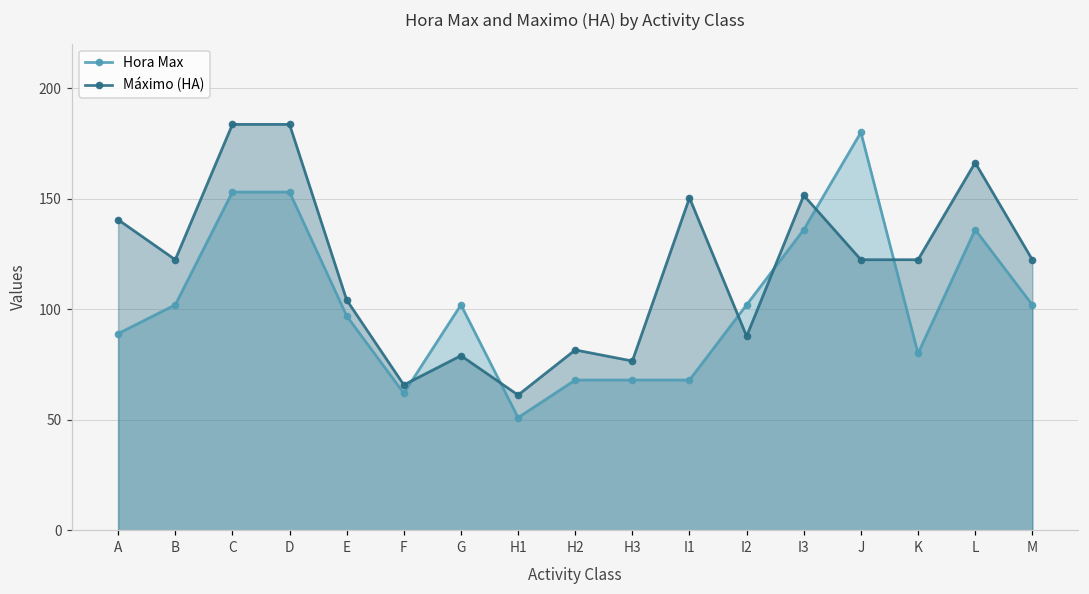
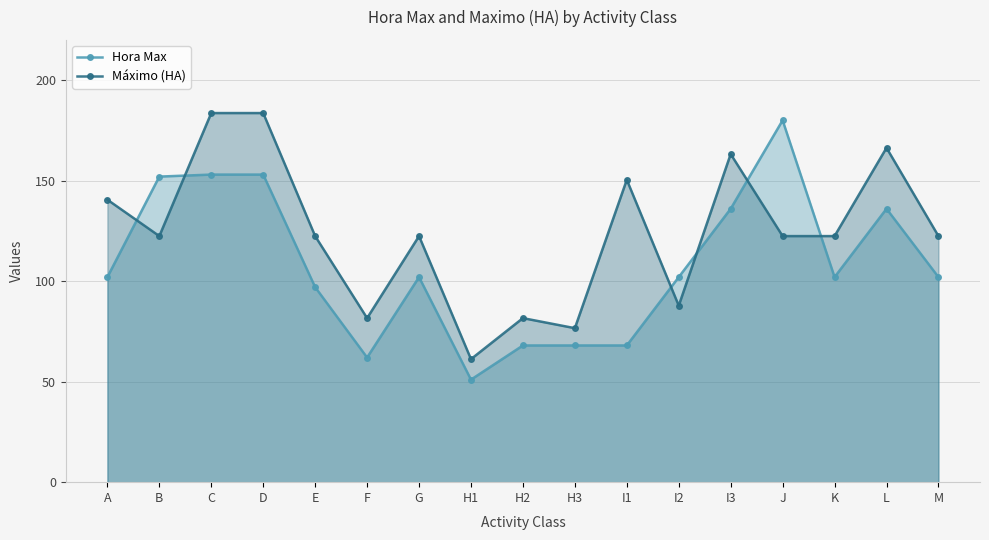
Hora Max, A: 89 -> 102
Hora Max, B: 102 -> 152
Máximo (HA), E: 104 -> 122
Máximo (HA), F: 66 -> 82
Máximo (HA), G: 79 -> 122
Máximo (HA), I3: 152 -> 163
Hora Max, K: 80 -> 102
